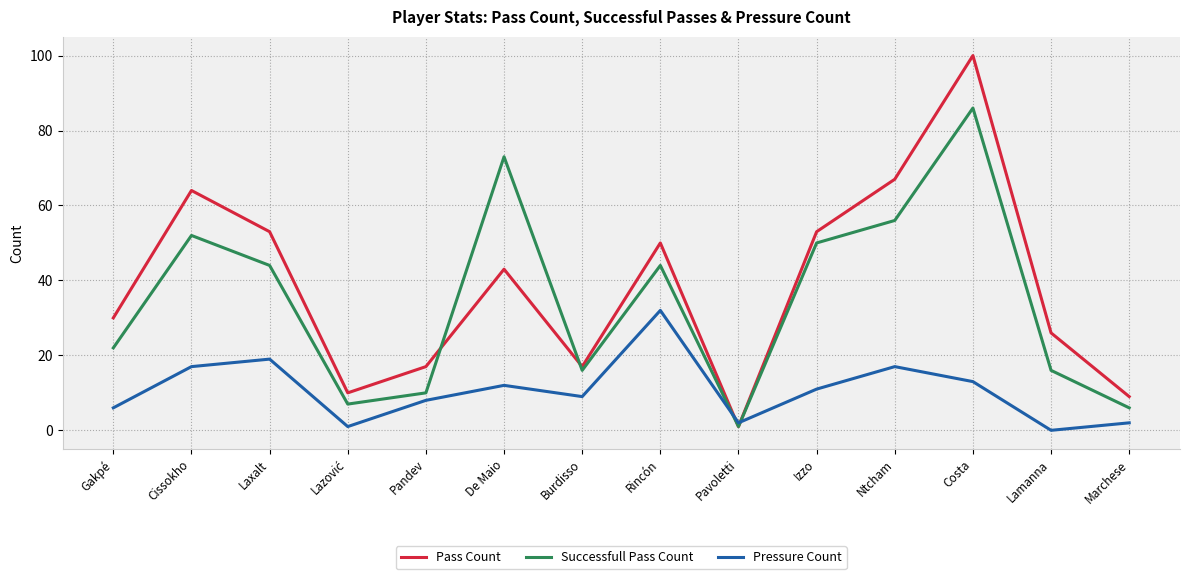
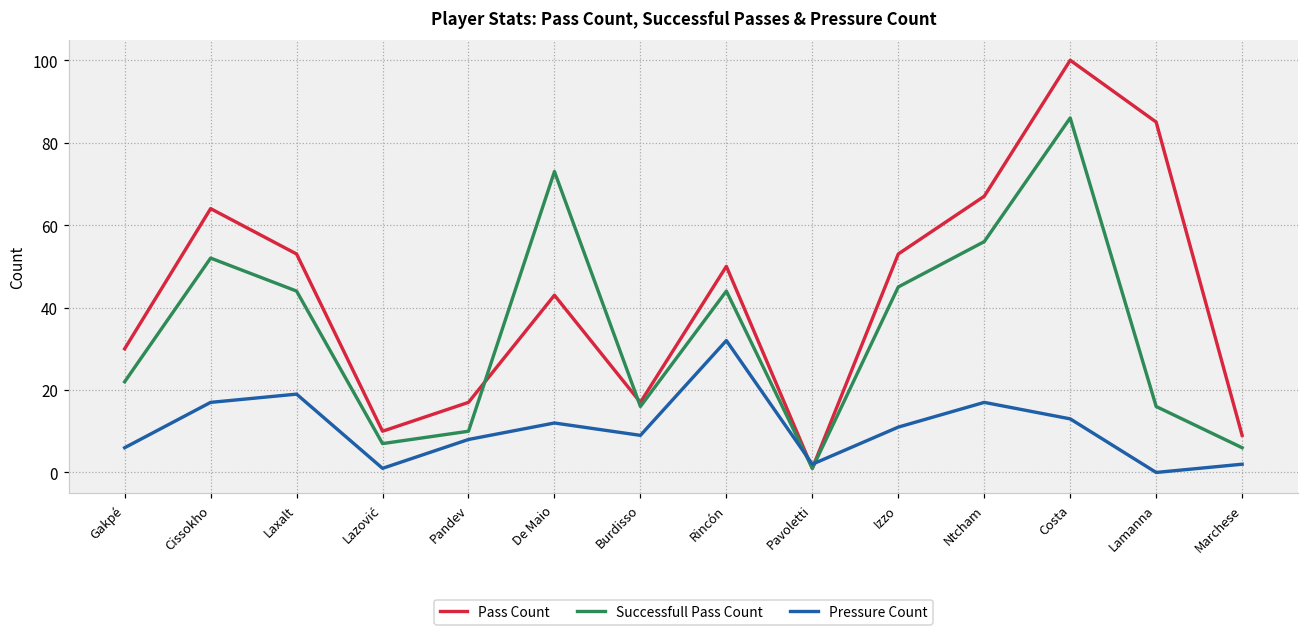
Successfull Pass Count, Izzo: 50 -> 45
Pass Count, Lamanna: 26 -> 85
